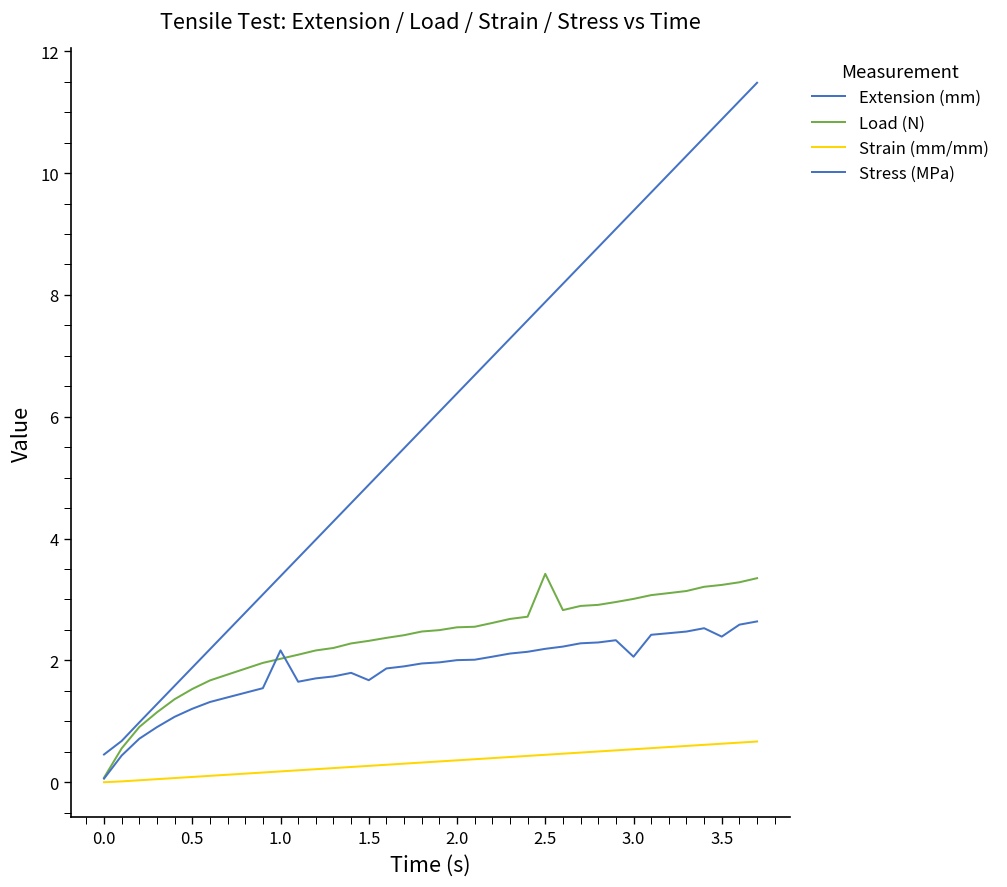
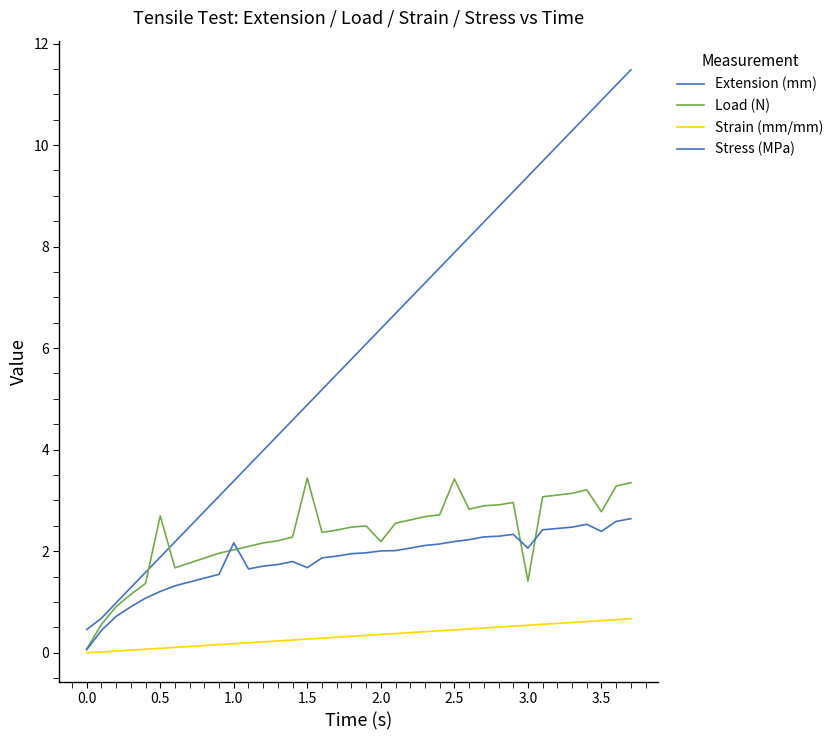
Load (N), 0.5: 1.5 -> 2.7
Load (N), 1.5: 2.3 -> 3.4
Load (N), 2.0: 2.5 -> 2.2
Load (N), 3.0: 3.0 -> 1.4
Load (N), 3.5: 3.2 -> 2.8
